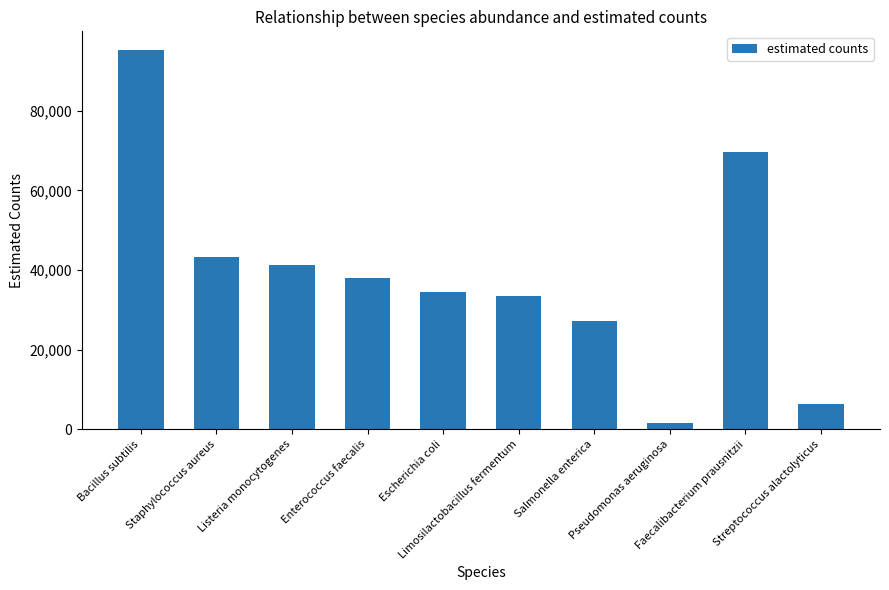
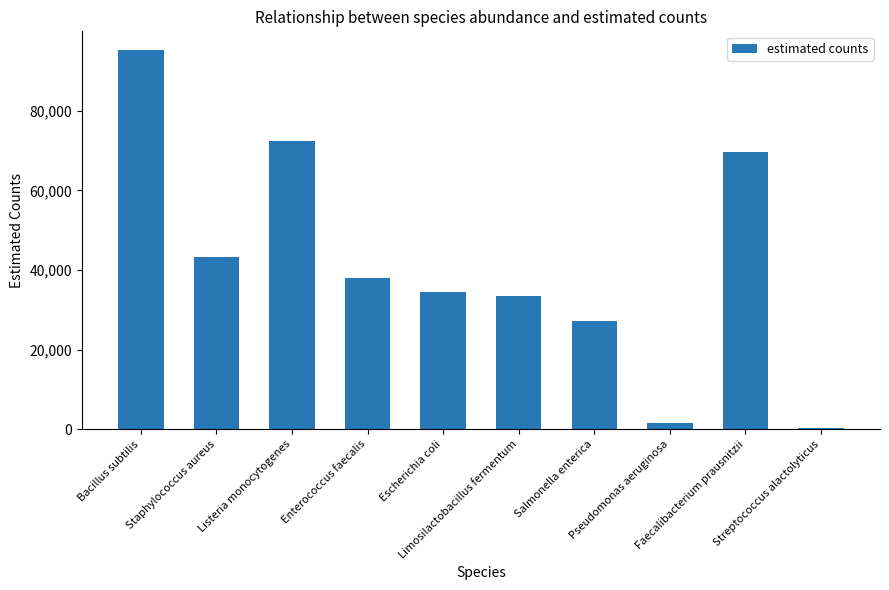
Listeria monocytogenes: 41,000 -> 72,000
Streptococcus alactolyticus: 6,000 -> 0
